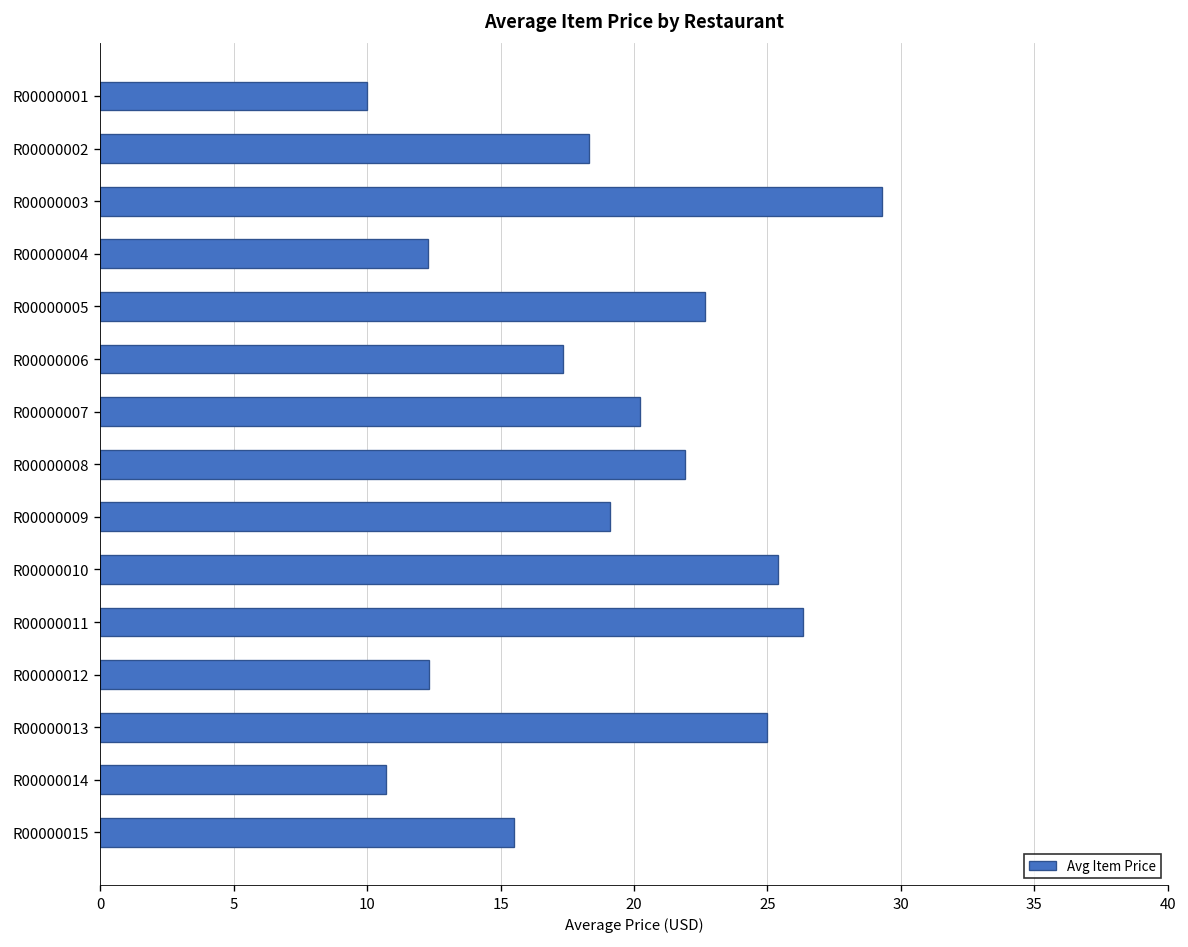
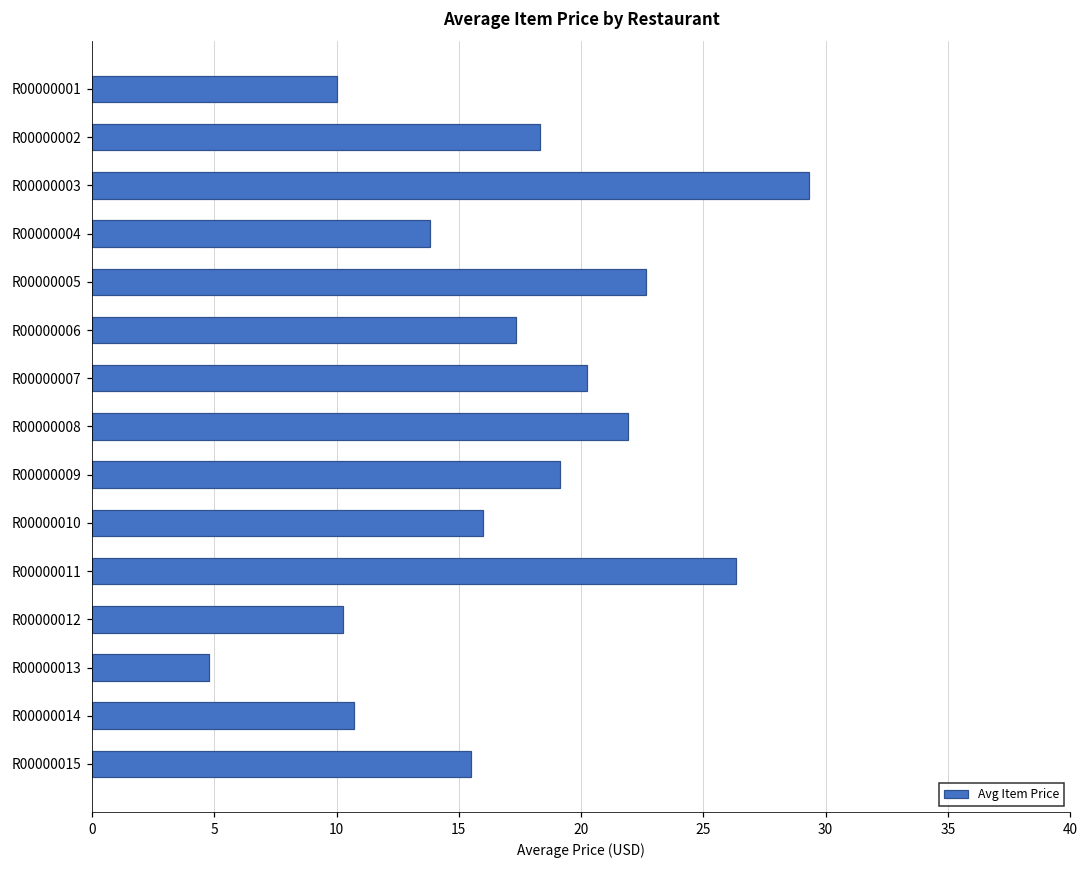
R00000004: 12.3 -> 13.8
R00000010: 25.4 -> 16.0
R00000012: 12.3 -> 10.3
R00000013: 25.0 -> 4.8
